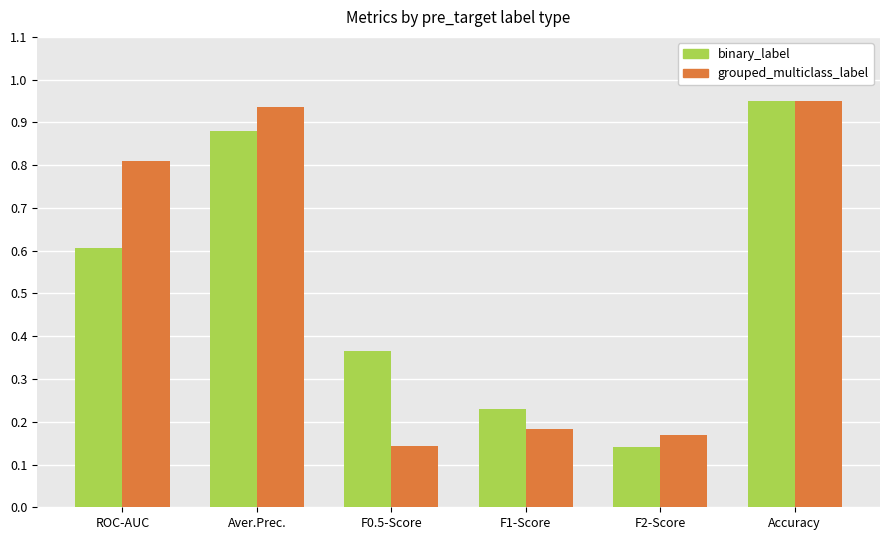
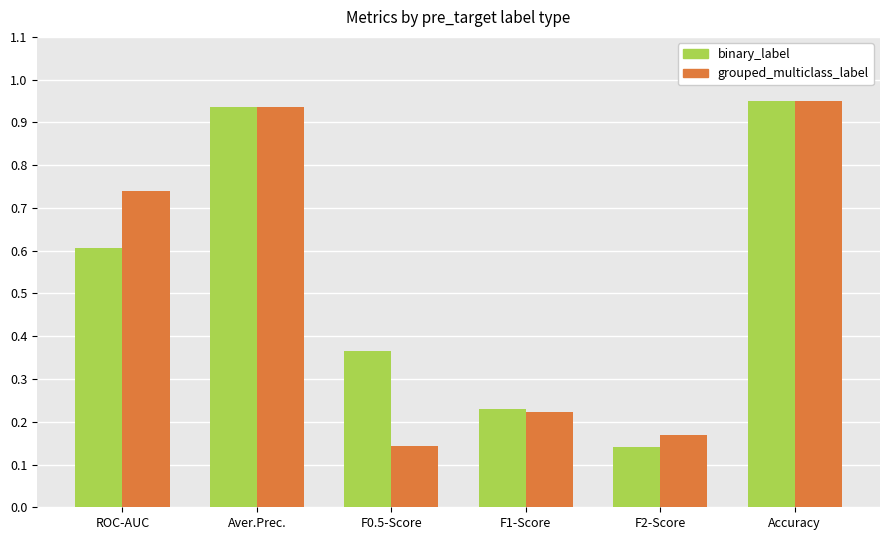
grouped_multiclass_label, ROC-AUC: 0.81 -> 0.74
binary_label, Aver.Prec.: 0.88 -> 0.94
grouped_multiclass_label, F1-Score: 0.18 -> 0.22
